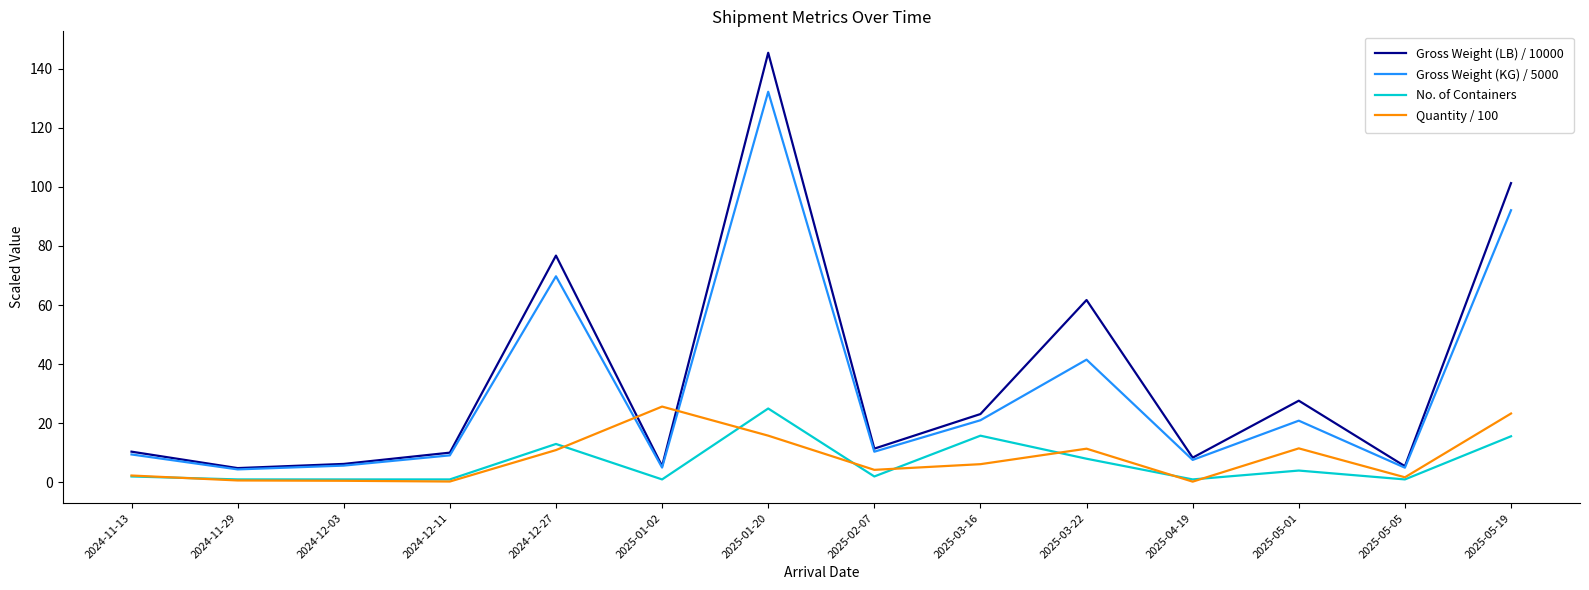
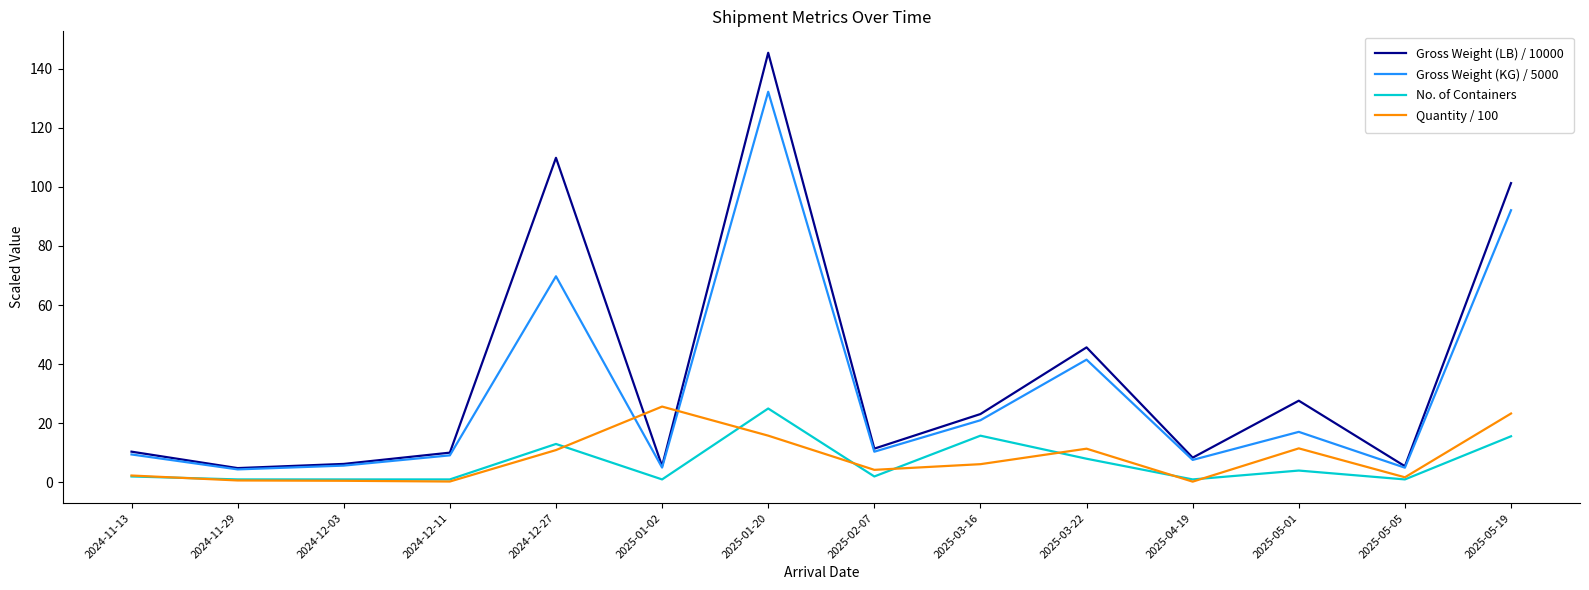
Gross Weight (LB) / 10000, 2024-12-27: 77 -> 110
Gross Weight (LB) / 10000, 2025-03-22: 62 -> 46
Gross Weight (KG) / 5000, 2025-05-01: 21 -> 17
